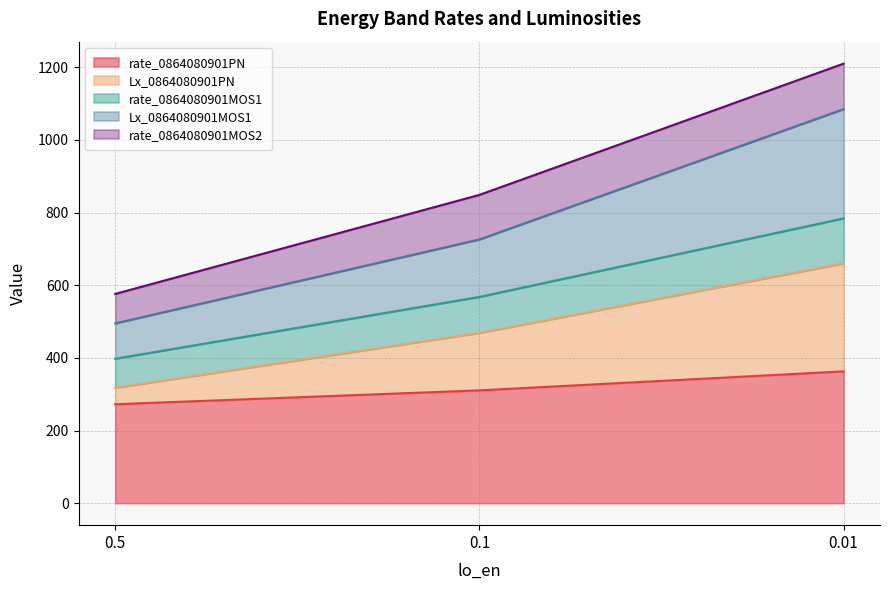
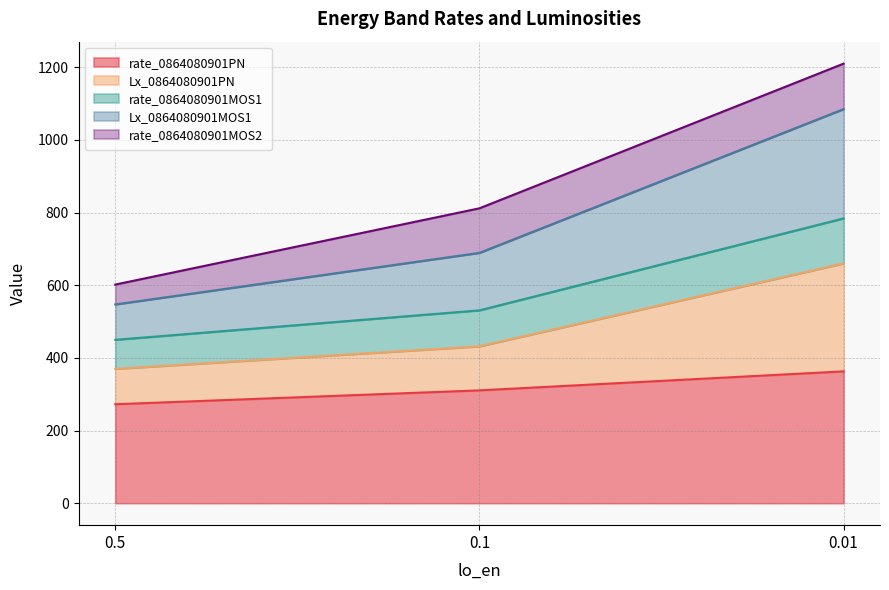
Lx_0864080901PN, 0.5: 50 -> 100
rate_0864080901MOS2, 0.5: 80 -> 50
Lx_0864080901PN, 0.1: 160 -> 120
